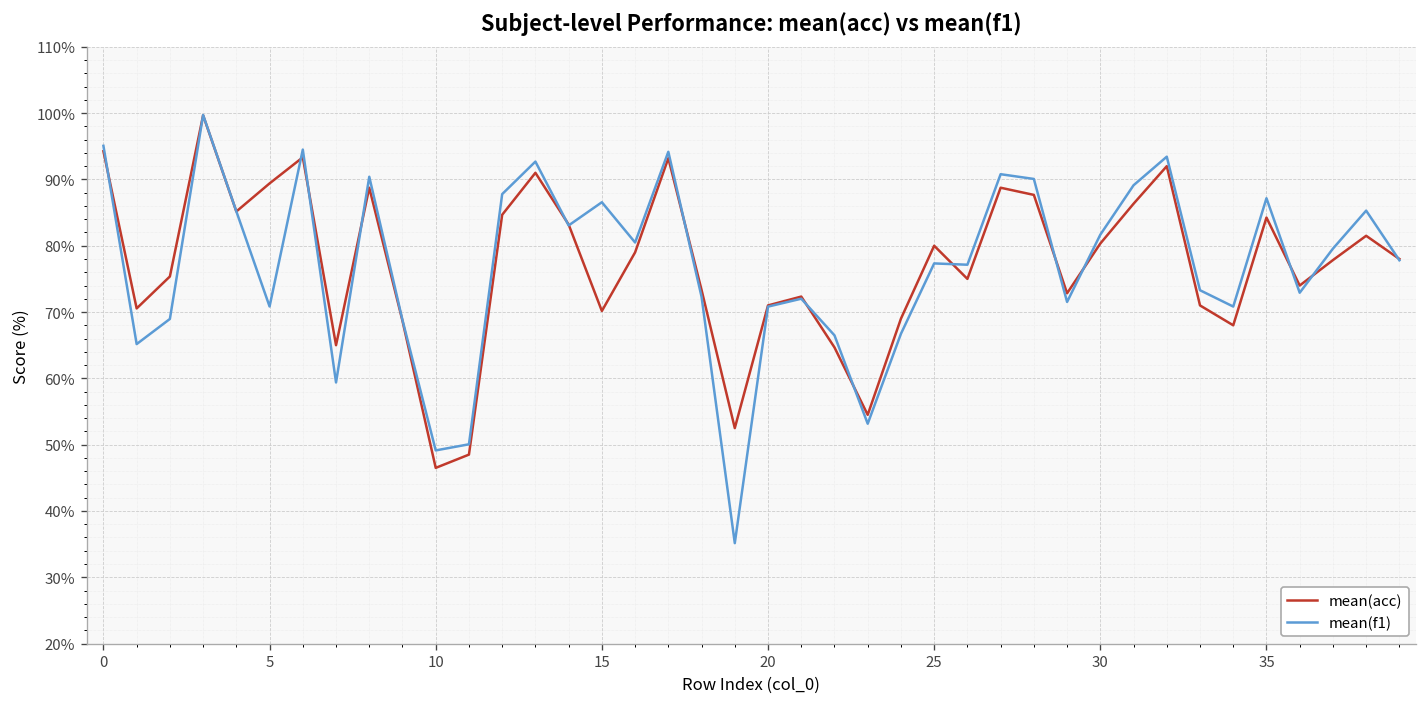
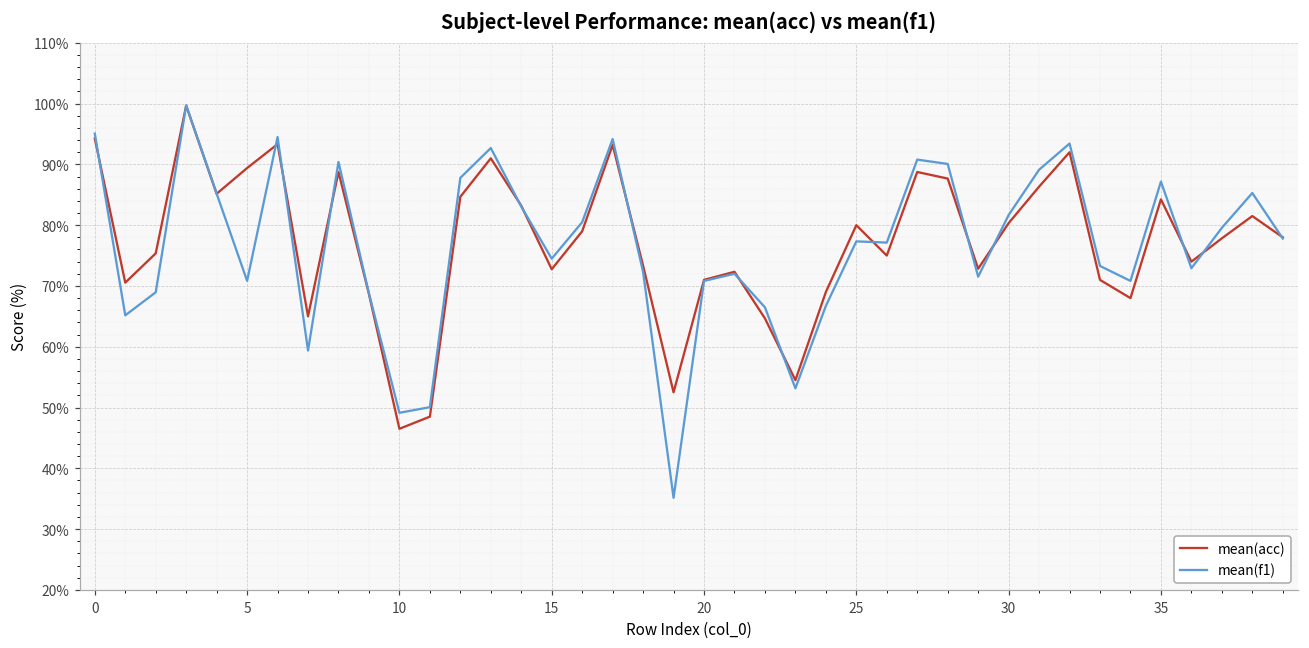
mean(acc), 15: 70% -> 73%
mean(f1), 15: 87% -> 74%
